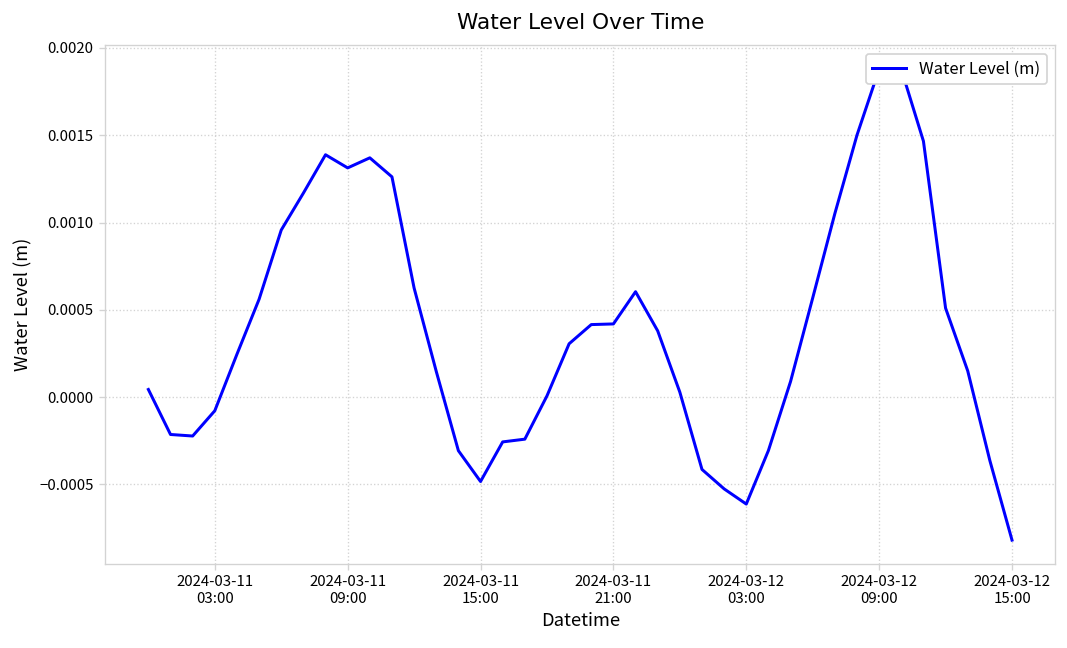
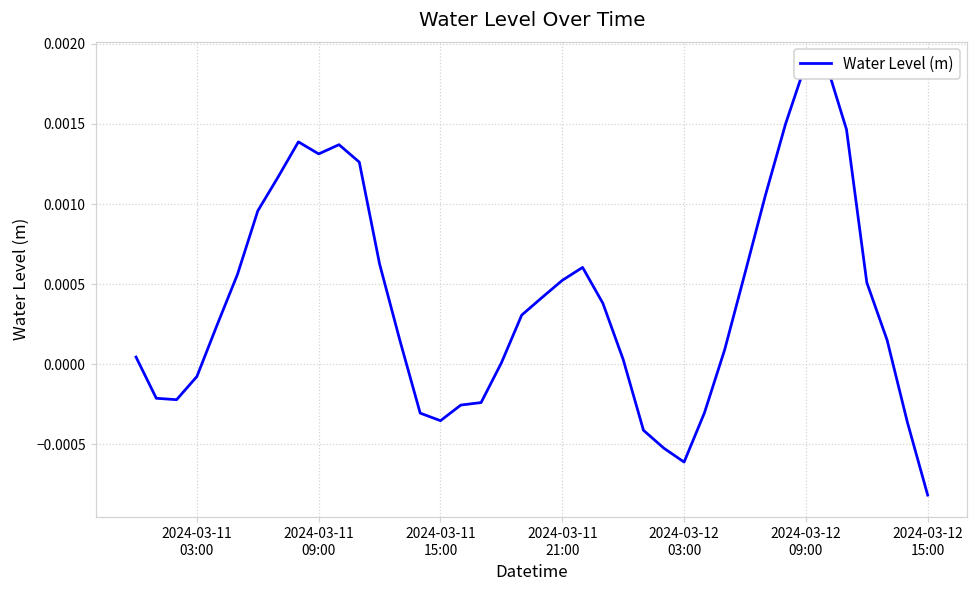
2024-03-11 15:00: -0.00048 -> -0.00035
2024-03-11 21:00: 0.00042 -> 0.00052
